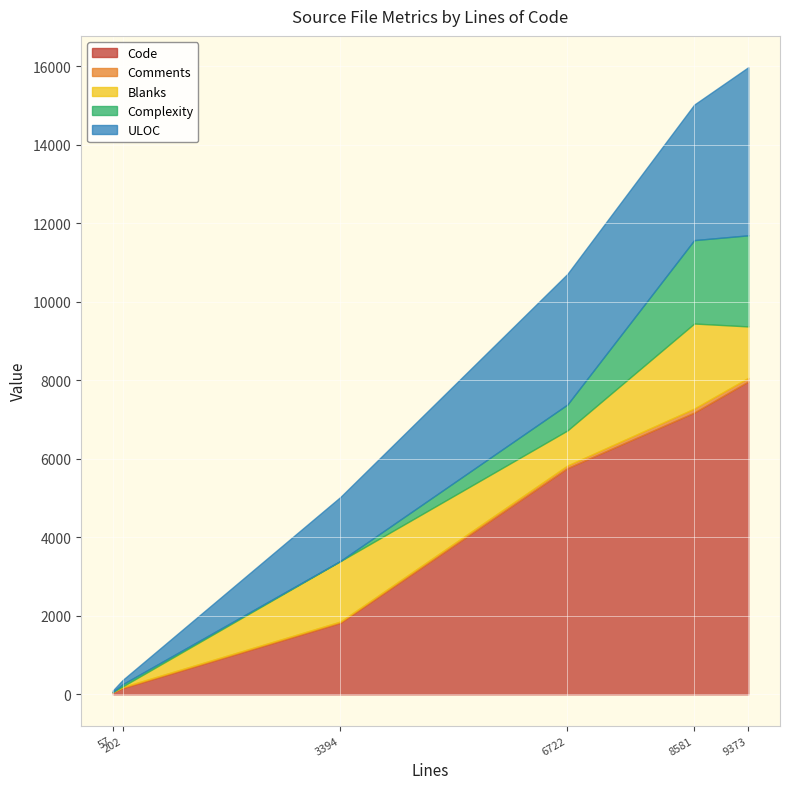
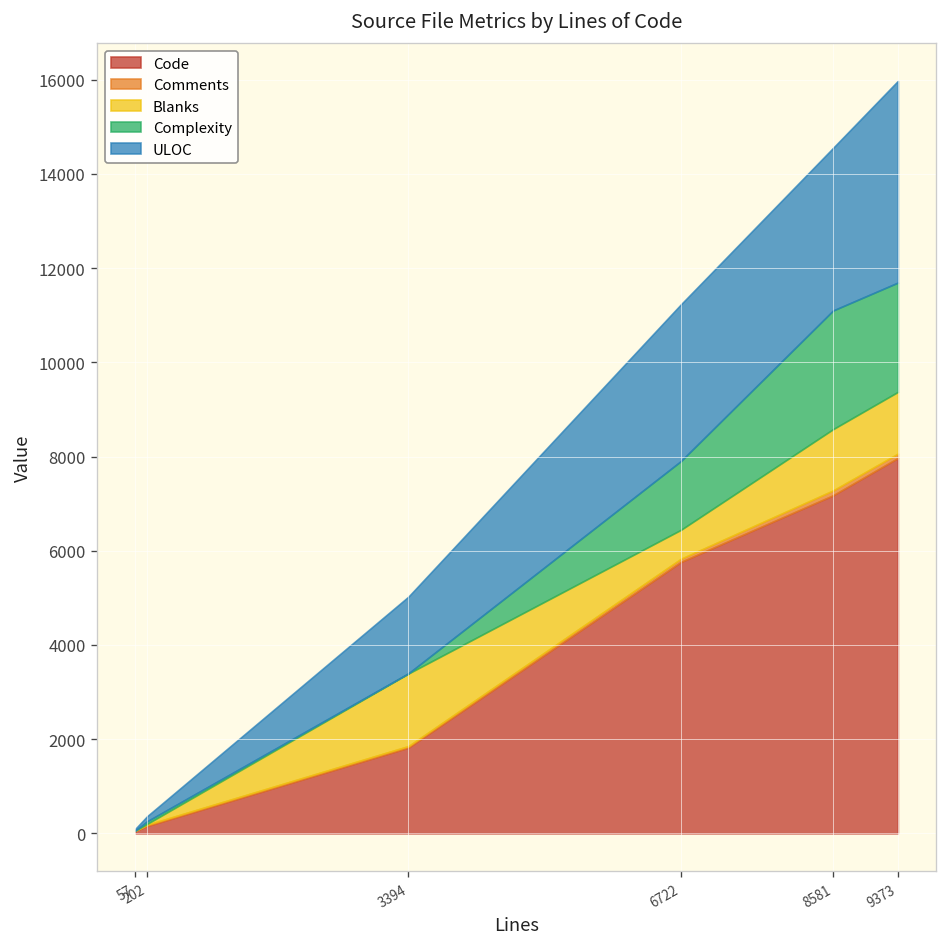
Blanks, 6722: 900 -> 600
Complexity, 6722: 700 -> 1500
Blanks, 8581: 2200 -> 1300
Complexity, 8581: 2100 -> 2500
